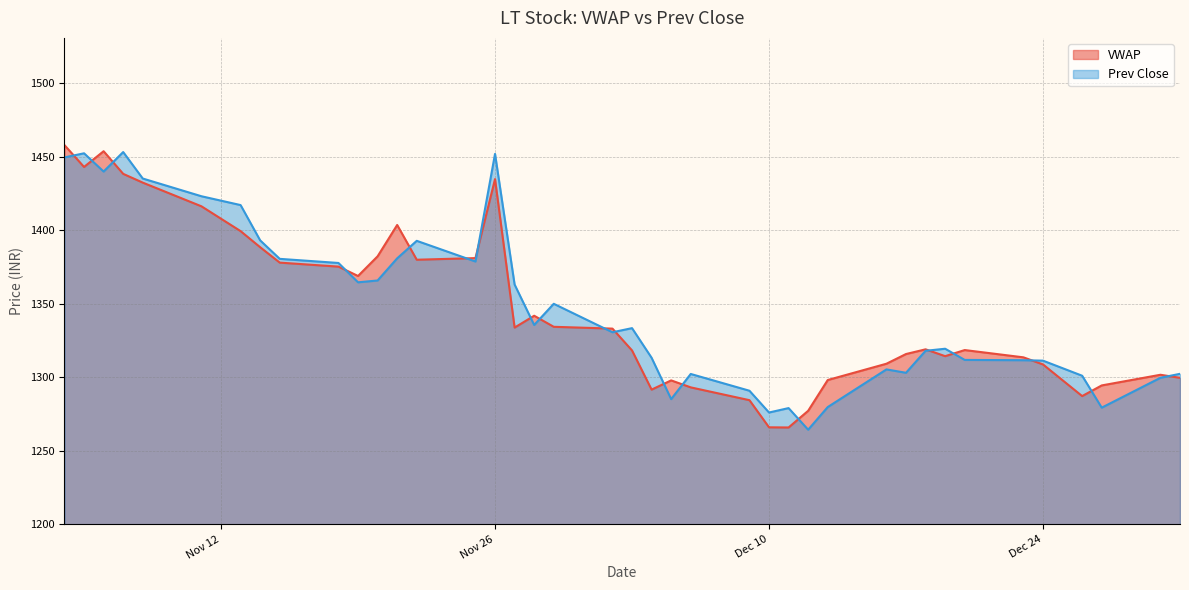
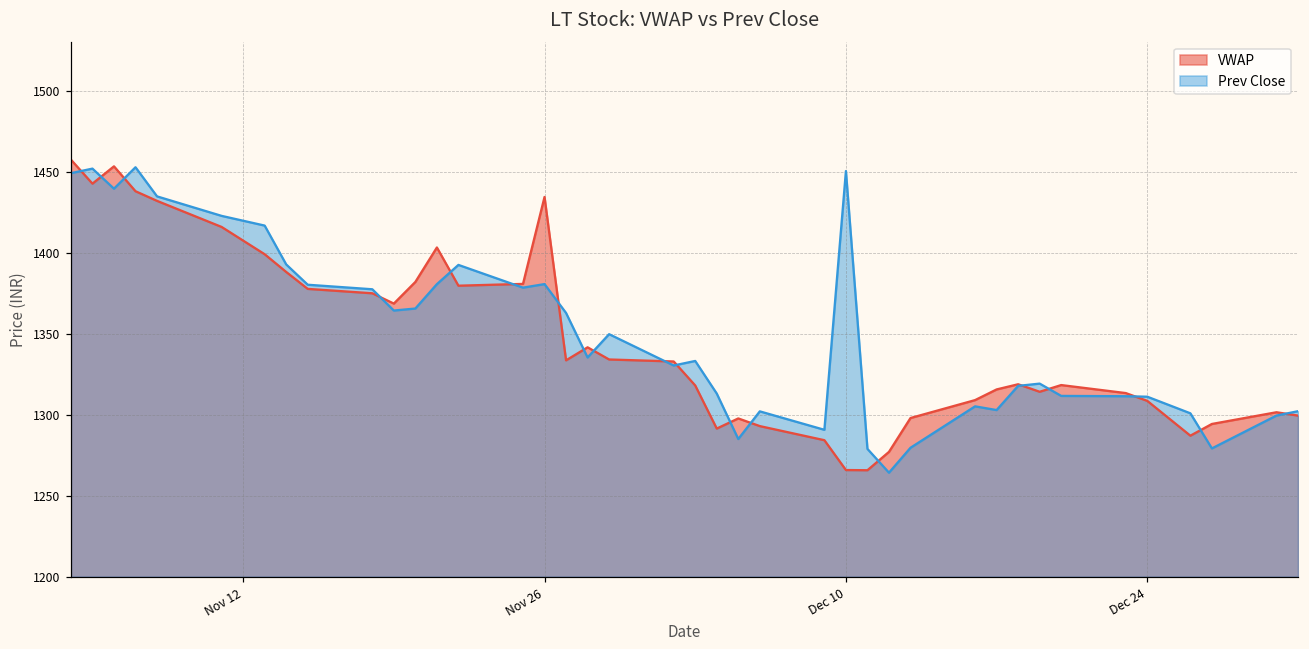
Prev Close, Nov 26: 1452 -> 1381
Prev Close, Dec 10: 1276 -> 1451
